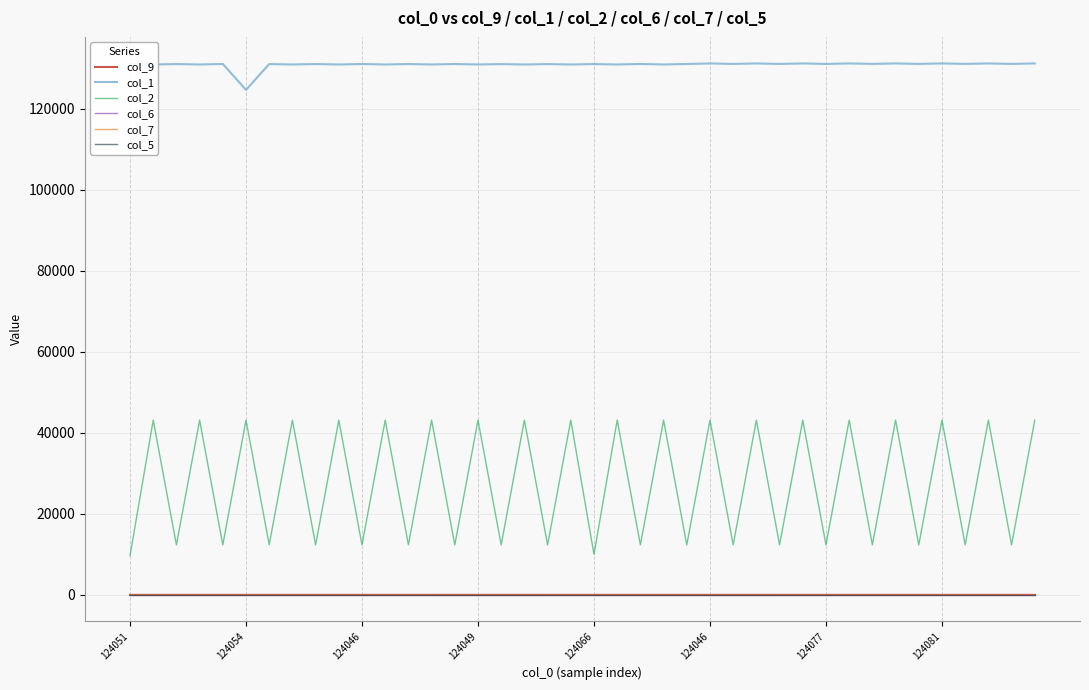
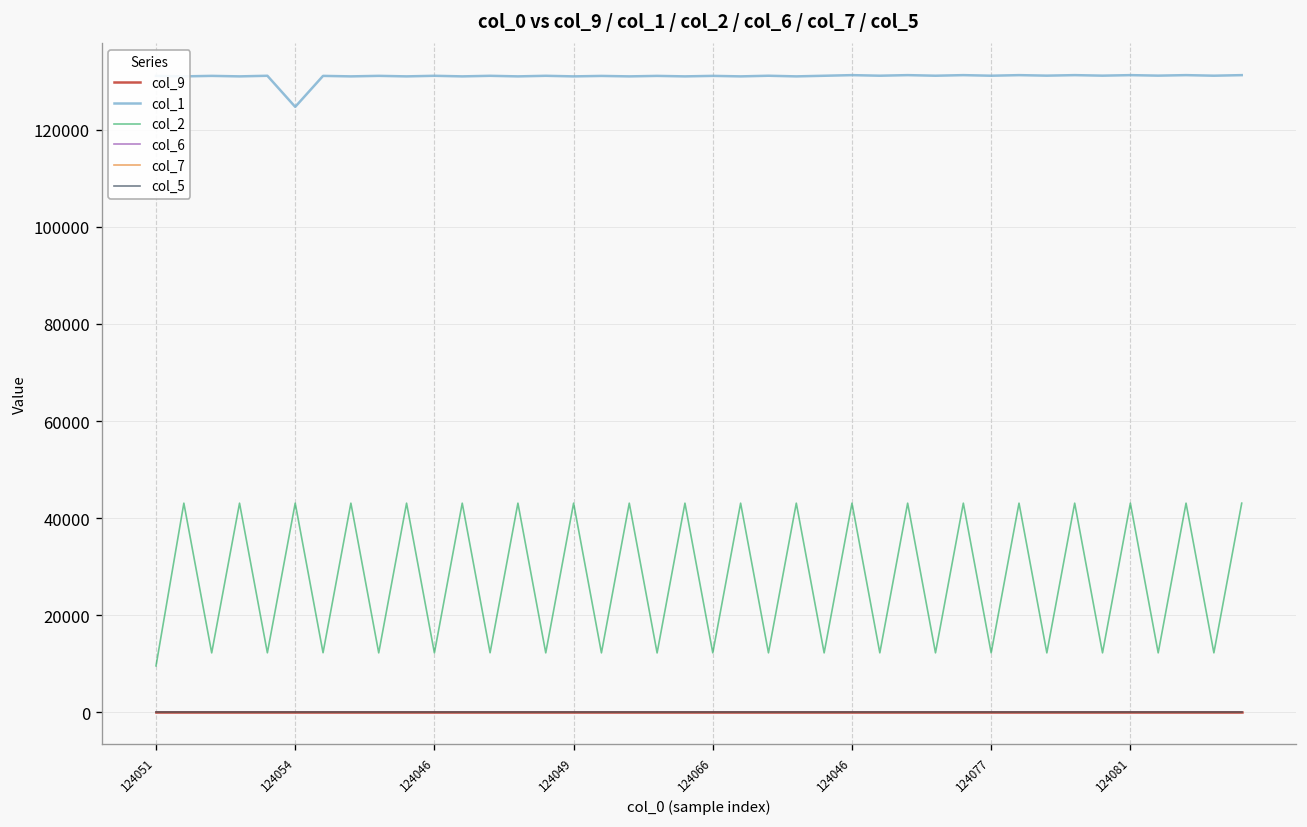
col_2, 124066: 10000 -> 12000
